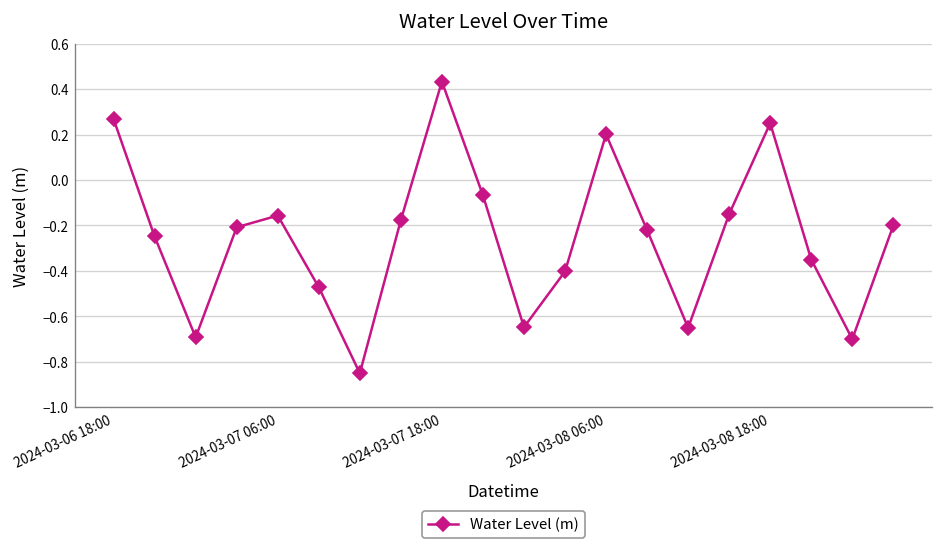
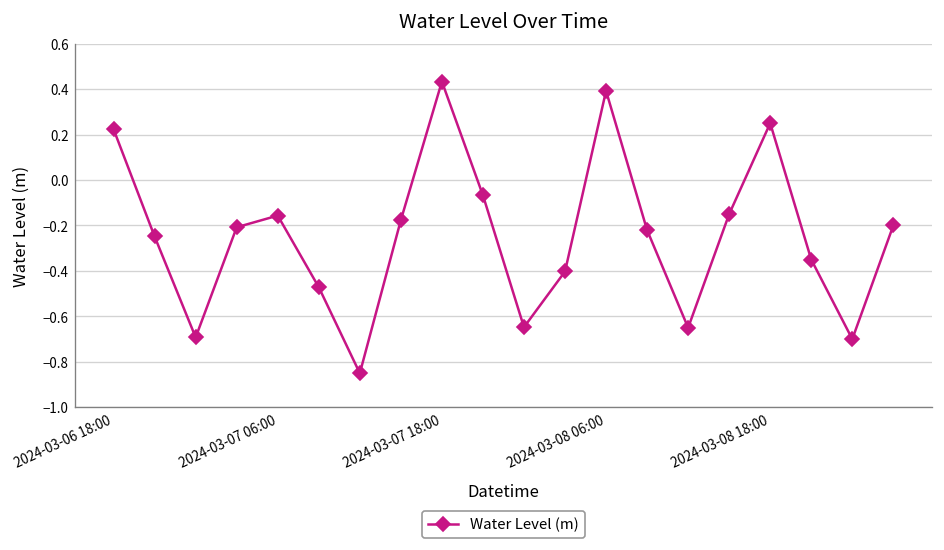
2024-03-06 18:00: 0.27 -> 0.22
2024-03-08 06:00: 0.20 -> 0.39
